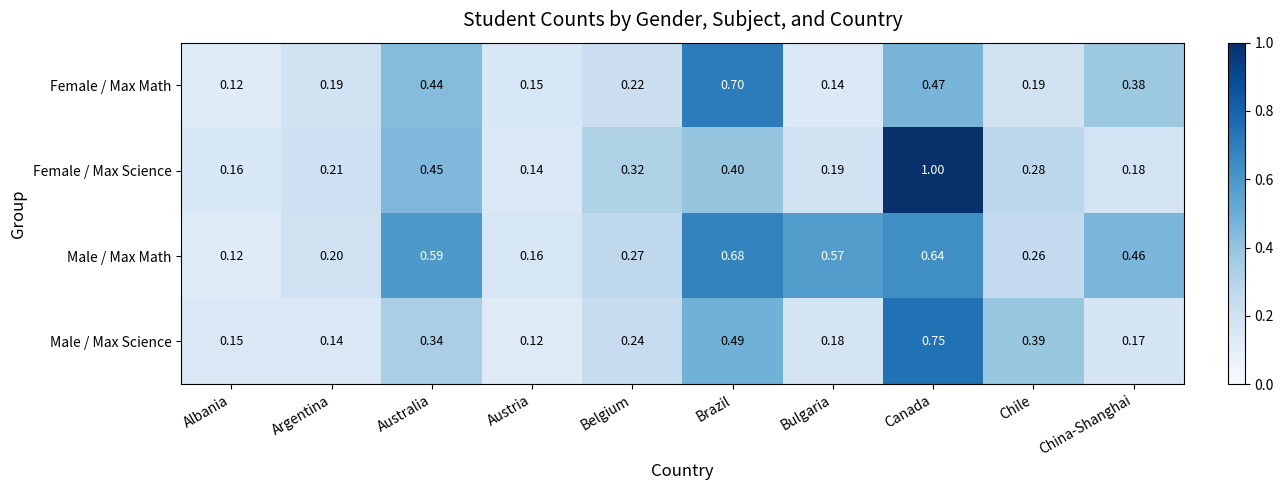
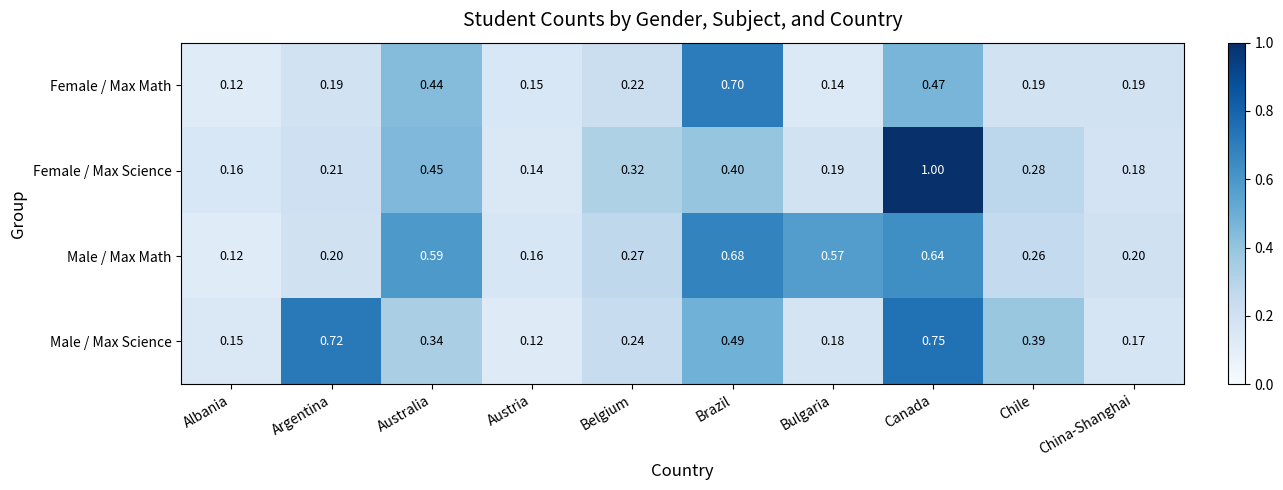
Female / Max Math, China-Shanghai: 0.38 -> 0.19
Male / Max Math, China-Shanghai: 0.46 -> 0.20
Male / Max Science, Argentina: 0.14 -> 0.72
